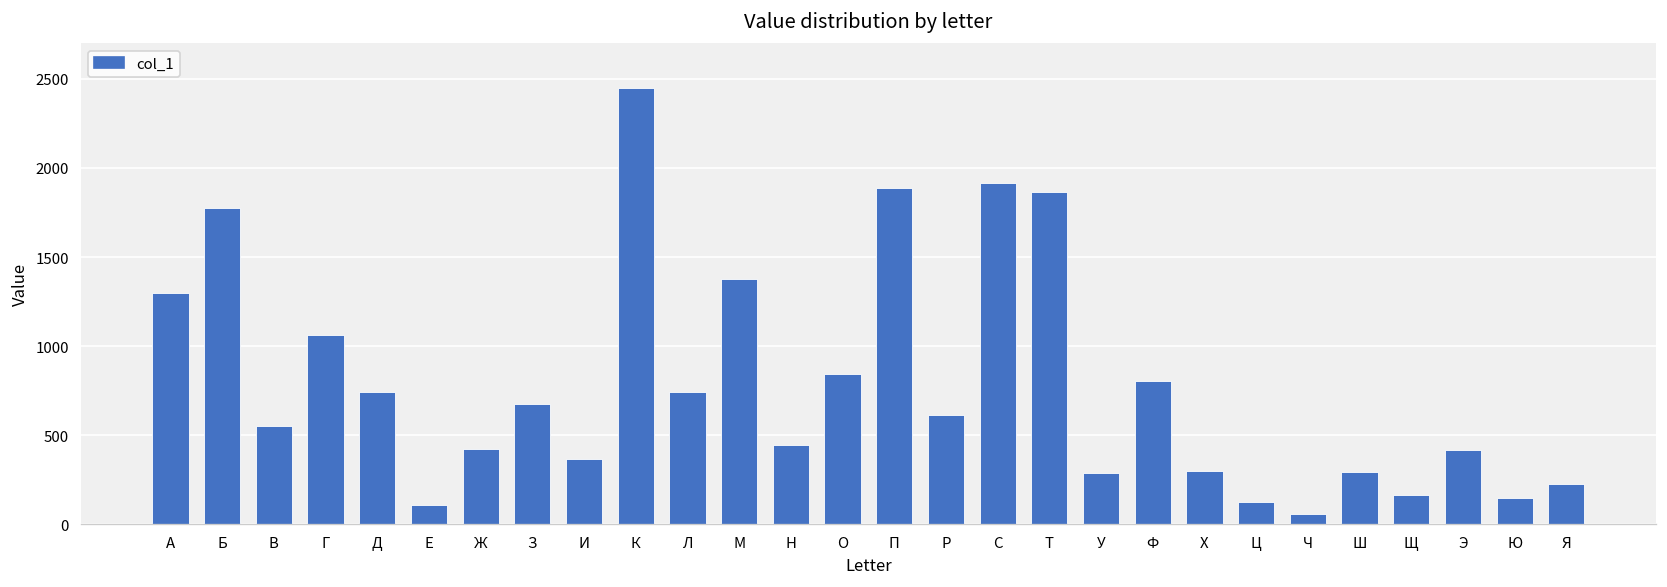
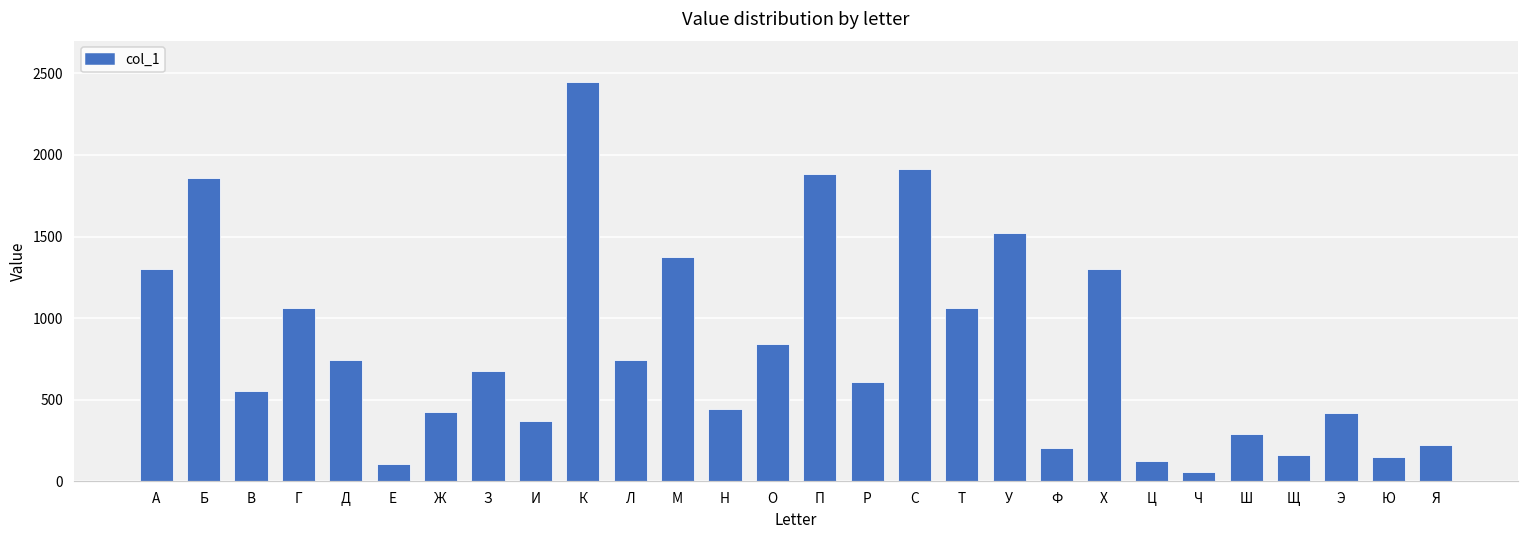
Б: 1780 -> 1860
Т: 1870 -> 1060
У: 290 -> 1520
Ф: 810 -> 200
Х: 300 -> 1300
